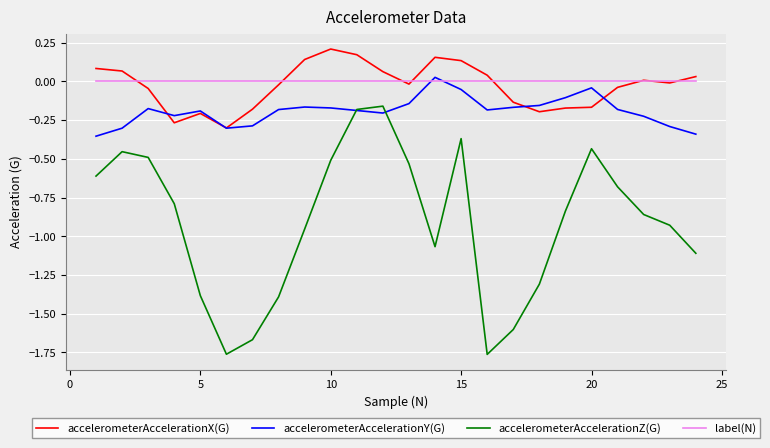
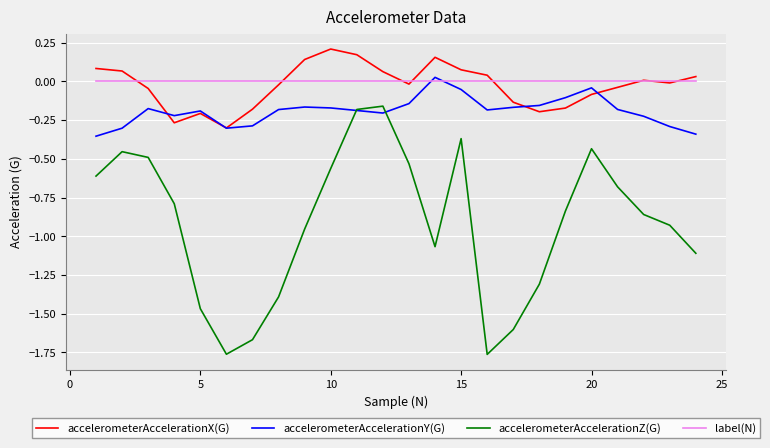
accelerometerAccelerationZ(G), 5: -1.38 -> -1.47
accelerometerAccelerationZ(G), 10: -0.51 -> -0.56
accelerometerAccelerationX(G), 15: 0.13 -> 0.07
accelerometerAccelerationX(G), 20: -0.17 -> -0.08
